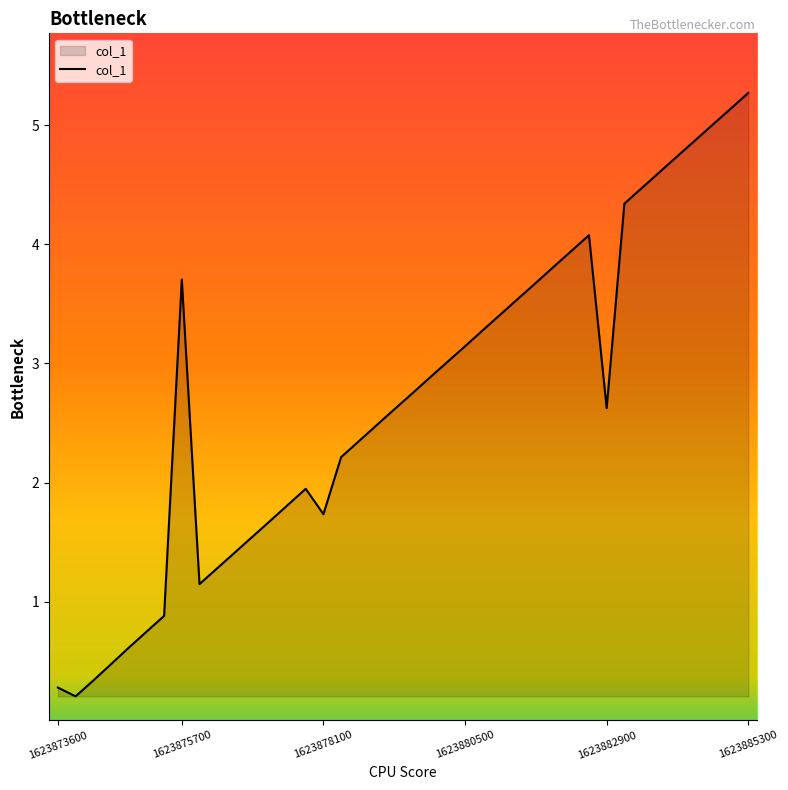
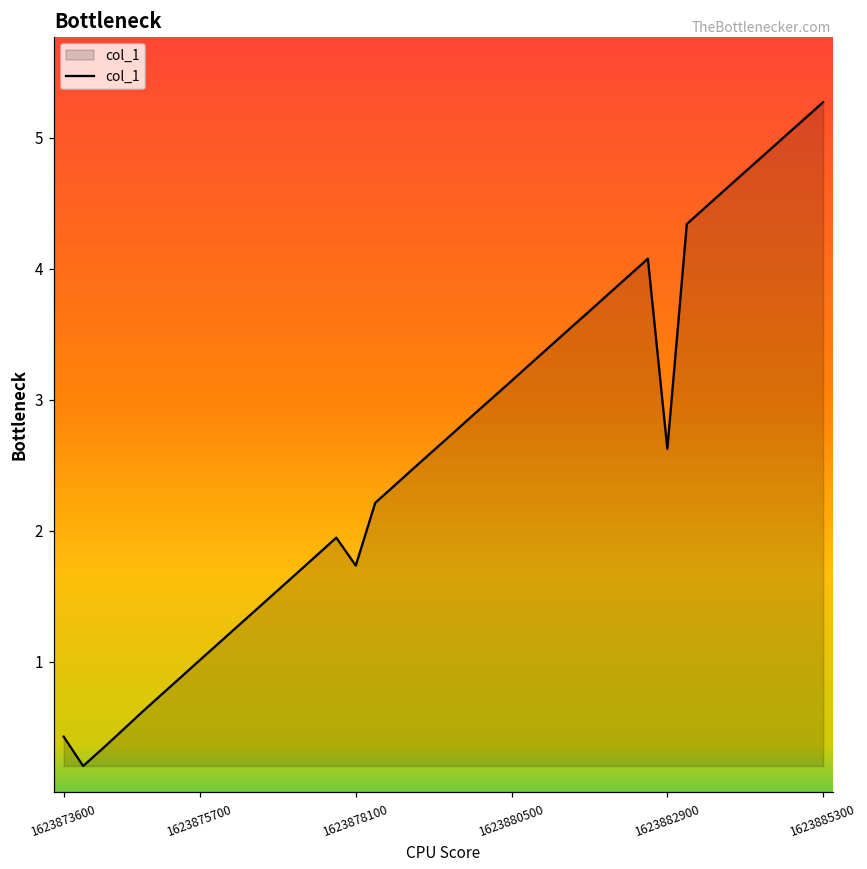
1623873600: 0.28 -> 0.43
1623875700: 3.70 -> 1.02
